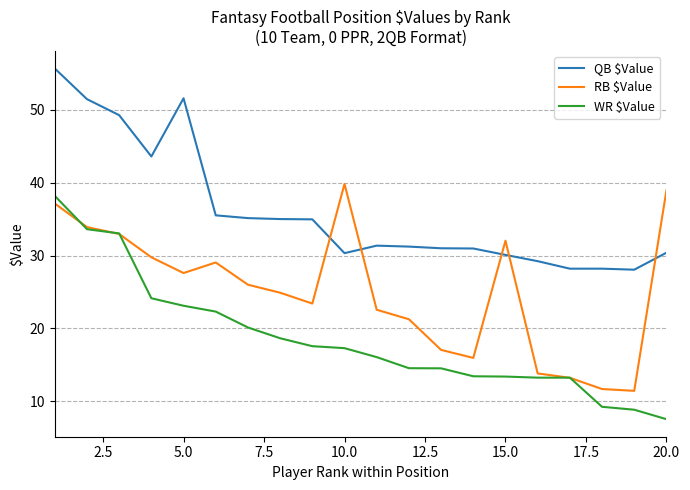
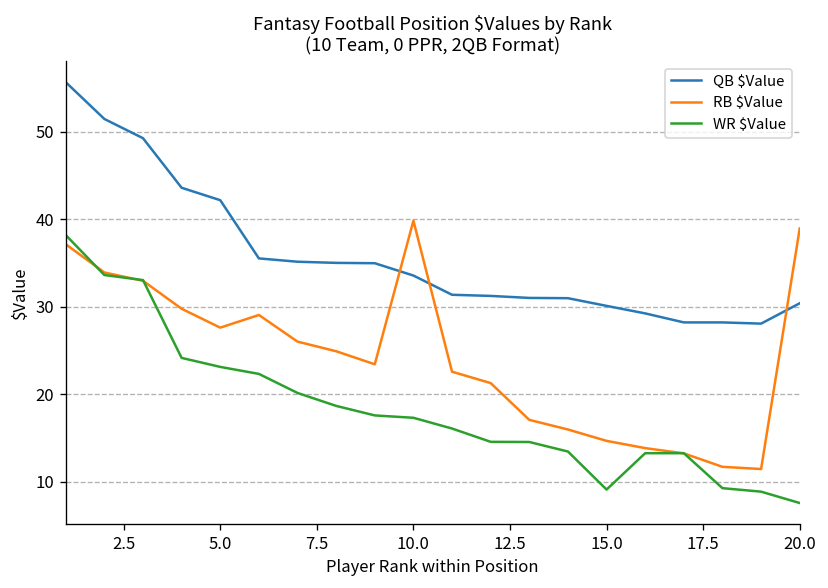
QB $Value, 5.0: 52 -> 42
QB $Value, 10.0: 30 -> 34
RB $Value, 15.0: 32 -> 15
WR $Value, 15.0: 13 -> 9
